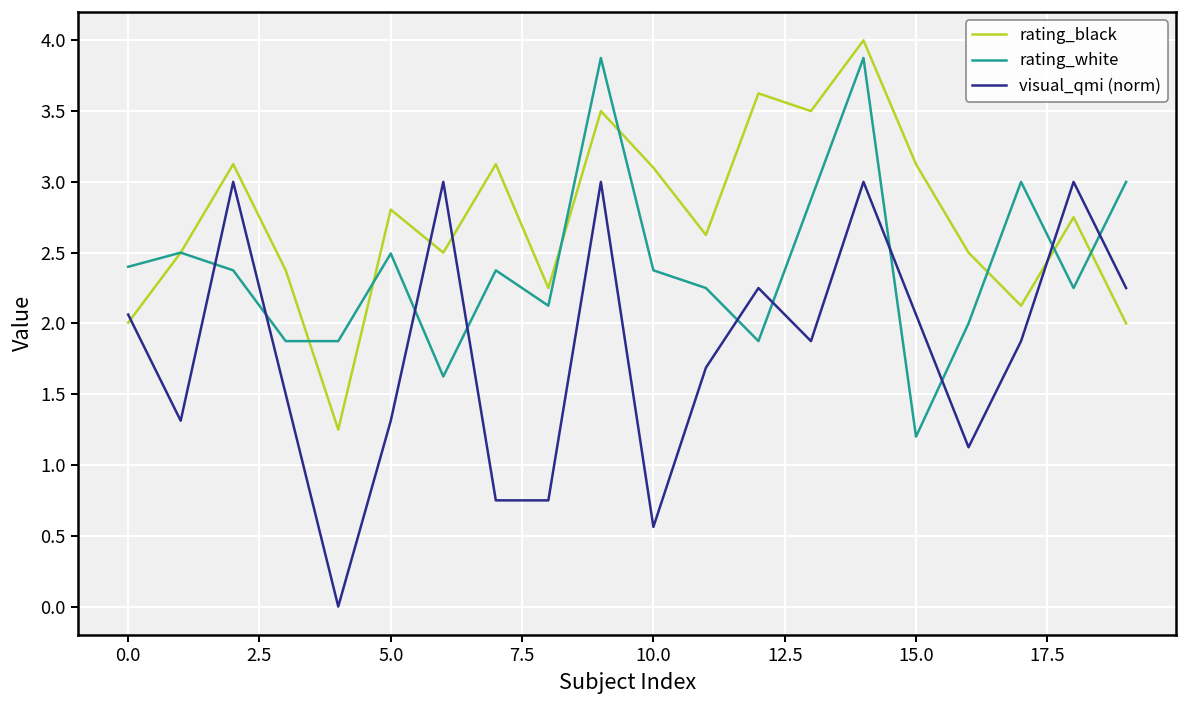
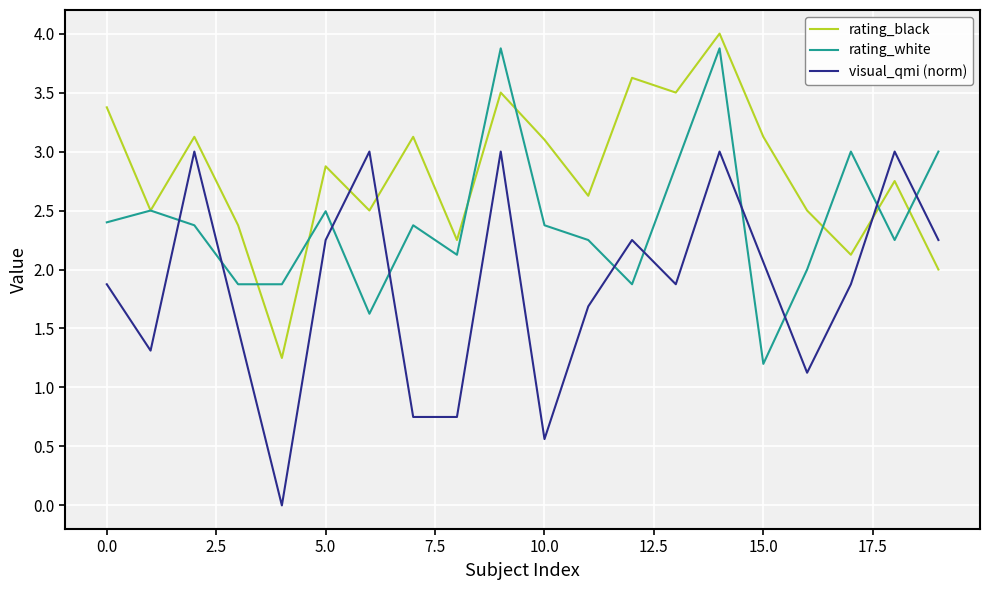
rating_black, 0.0: 2.01 -> 3.38
visual_qmi (norm), 0.0: 2.06 -> 1.88
rating_black, 5.0: 2.80 -> 2.88
visual_qmi (norm), 5.0: 1.31 -> 2.25
